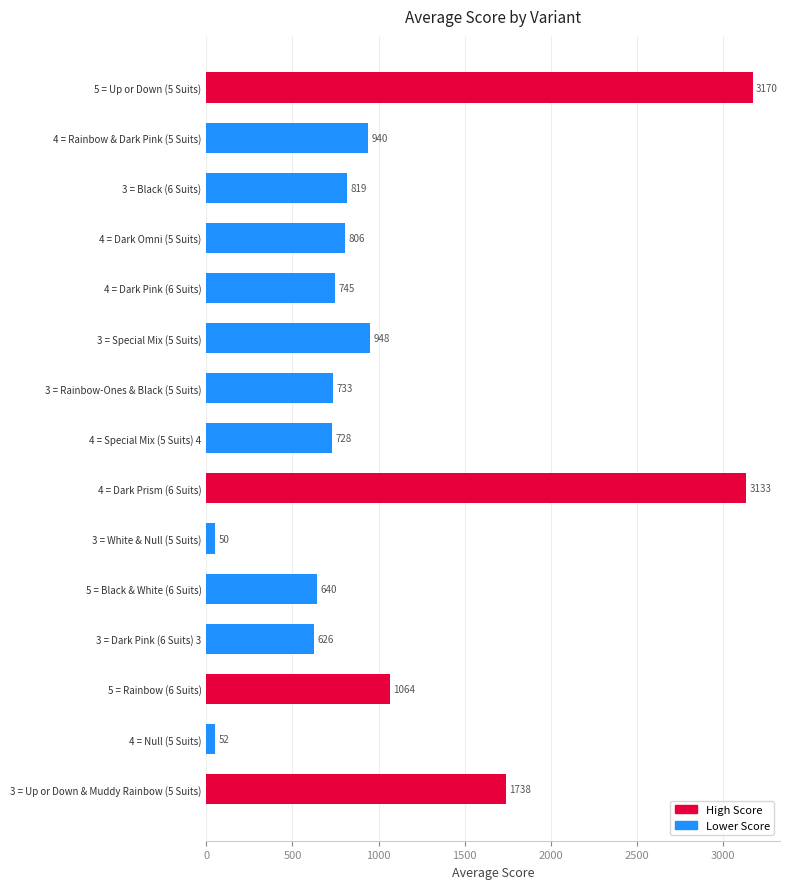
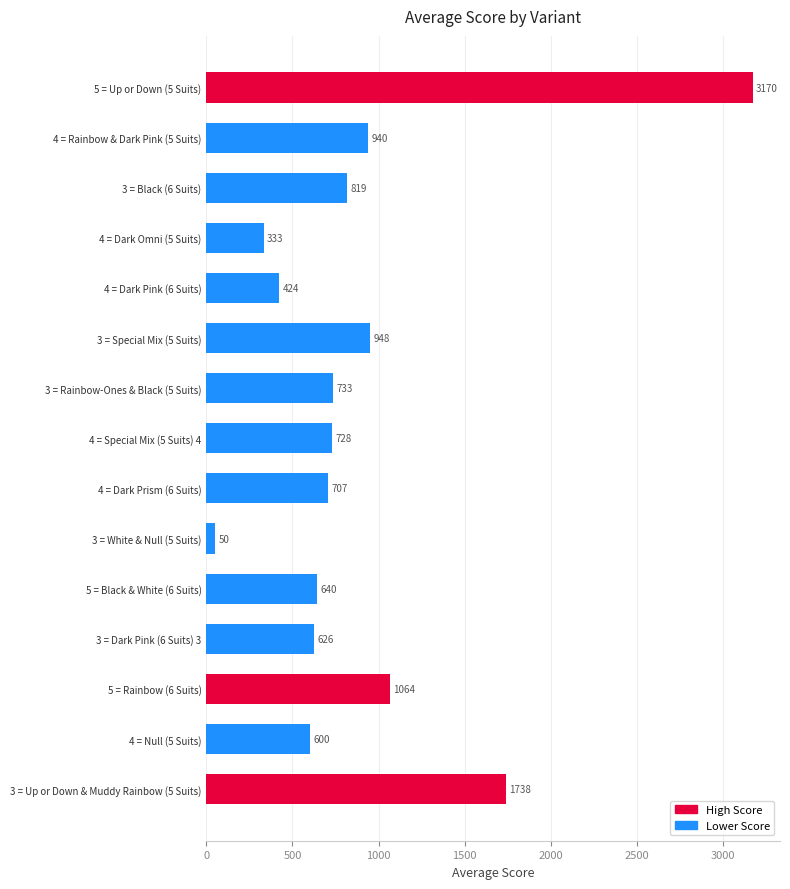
4 = Dark Omni (5 Suits): 806 -> 333
4 = Dark Pink (6 Suits): 745 -> 424
4 = Dark Prism (6 Suits): 3133 -> 707
4 = Null (5 Suits): 52 -> 600
